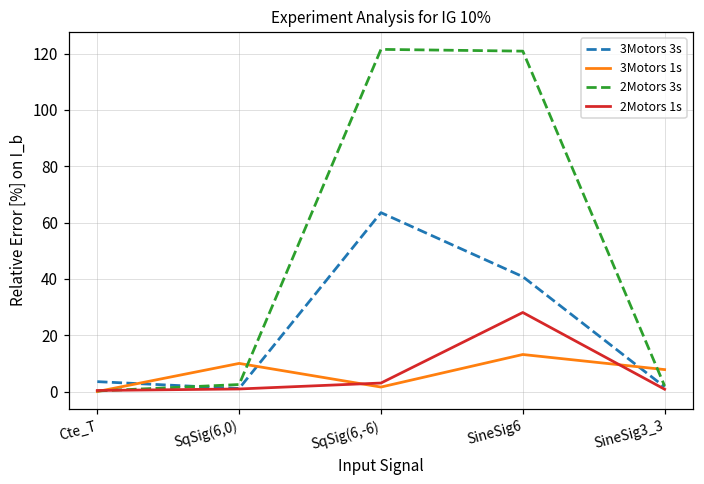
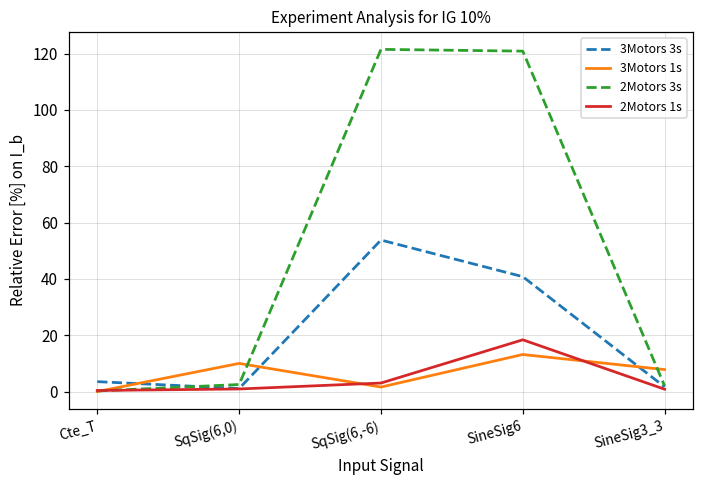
3Motors 3s, SqSig(6,-6): 64 -> 54
2Motors 1s, SineSig6: 28 -> 18
